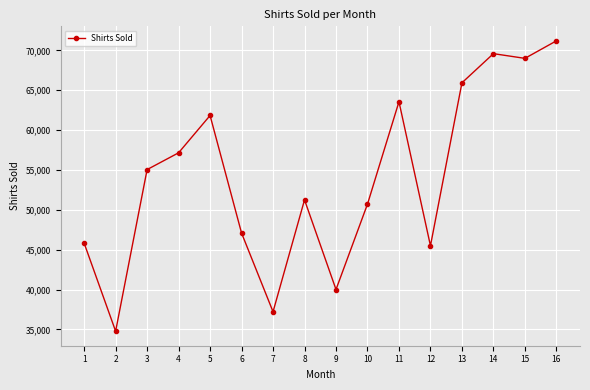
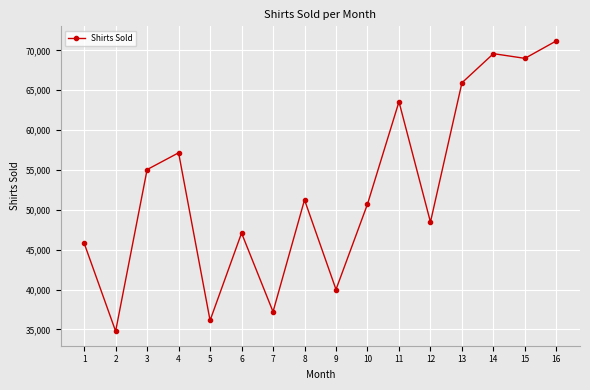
5: 62,000 -> 36,000
12: 45,000 -> 48,000
